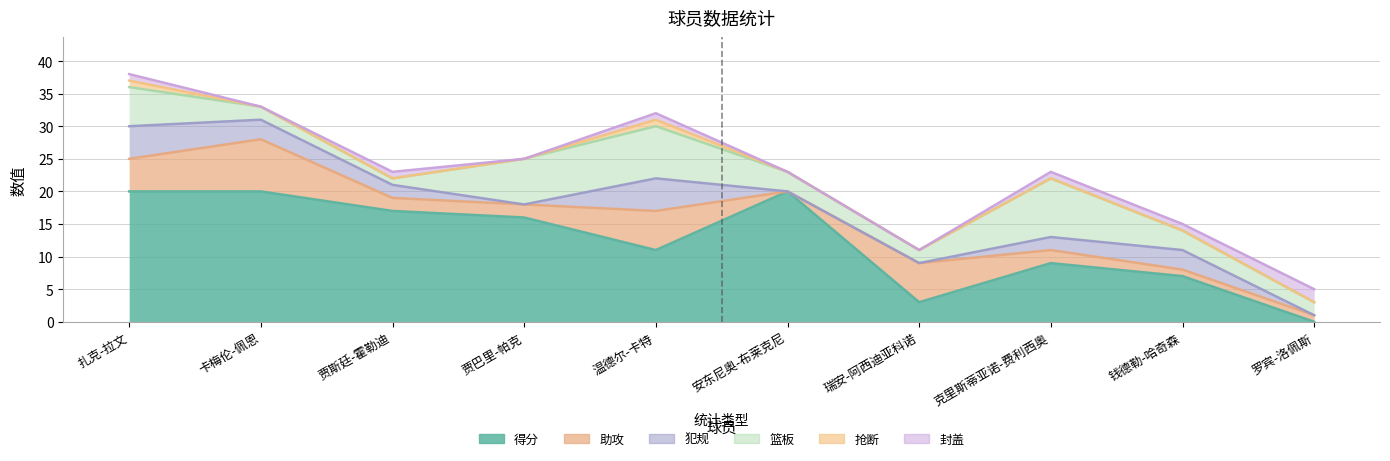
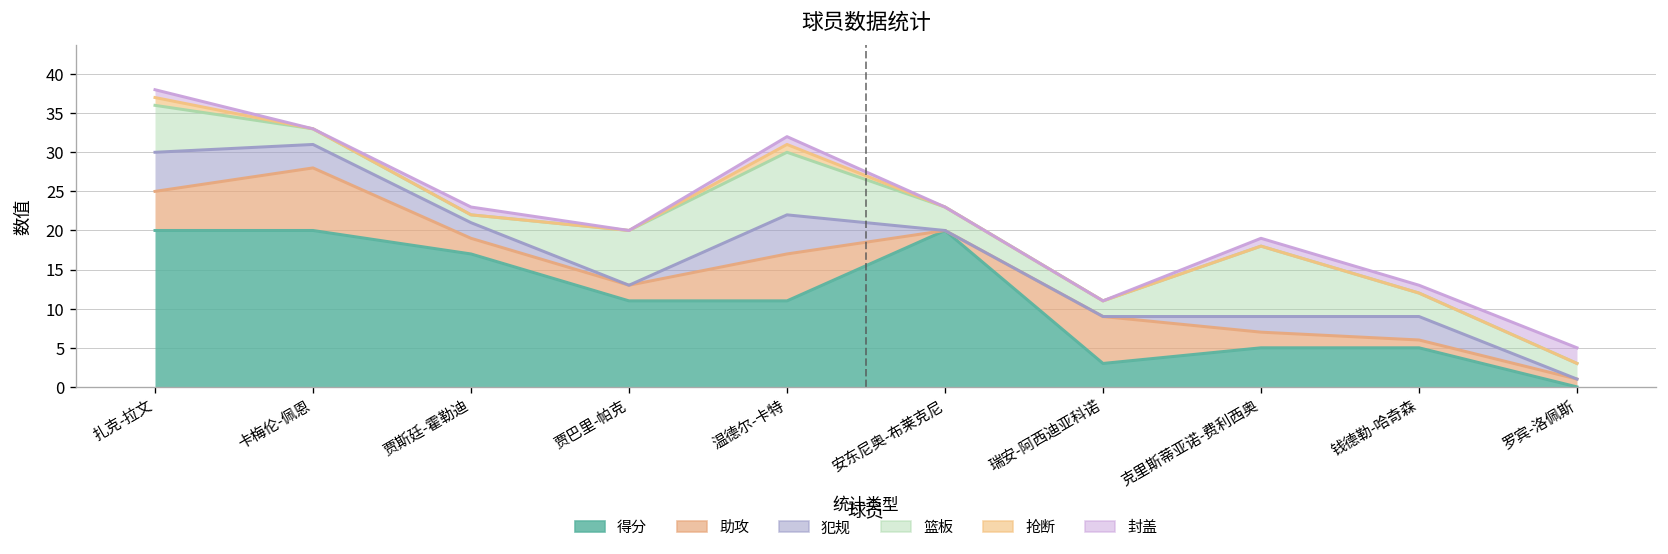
得分, 贾巴里-帕克: 16 -> 11
得分, 克里斯蒂亚诺-费利西奥: 9 -> 5
得分, 钱德勒-哈奇森: 7 -> 5
